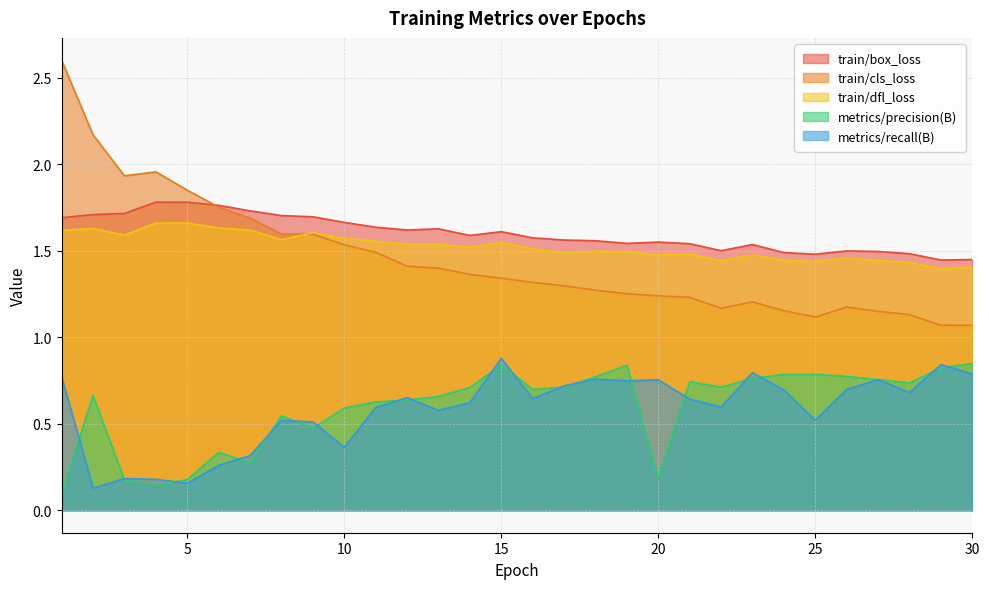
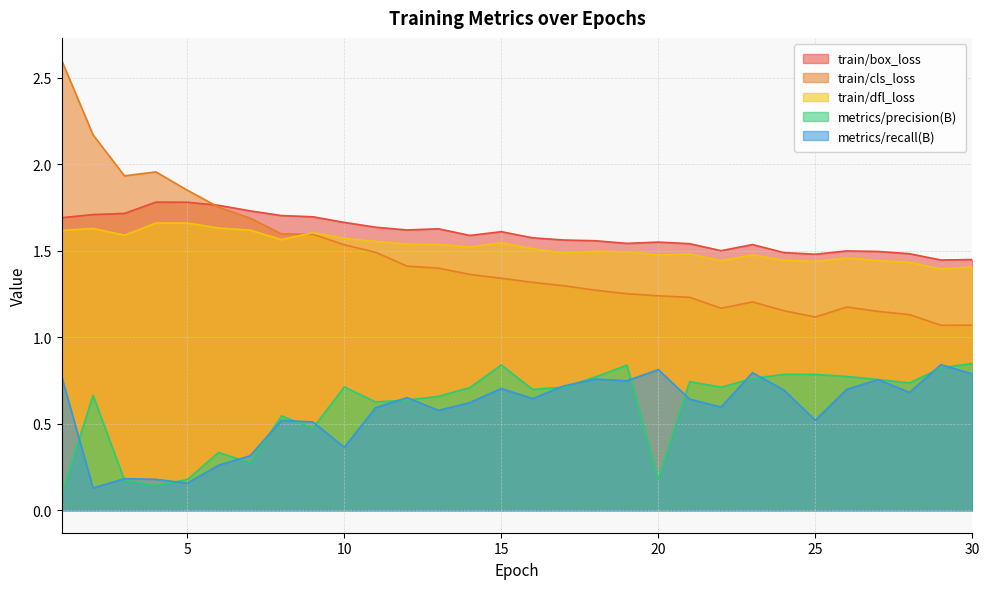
metrics/precision(B), 10: 0.59 -> 0.71
metrics/recall(B), 15: 0.88 -> 0.70
metrics/recall(B), 20: 0.75 -> 0.81
